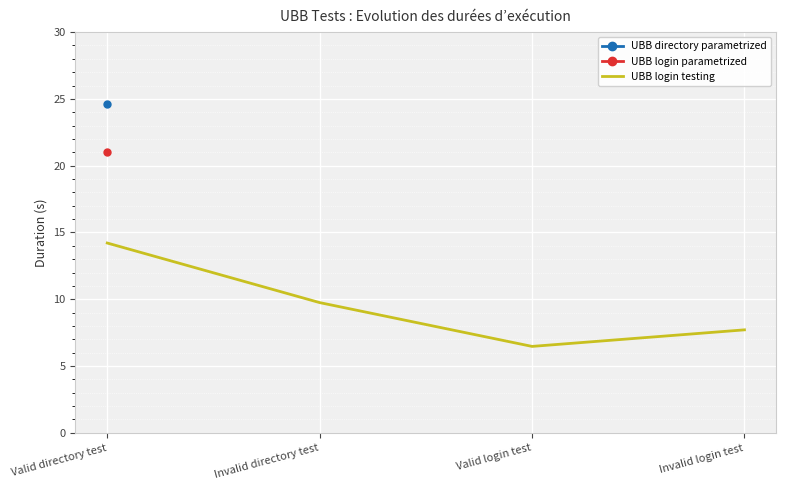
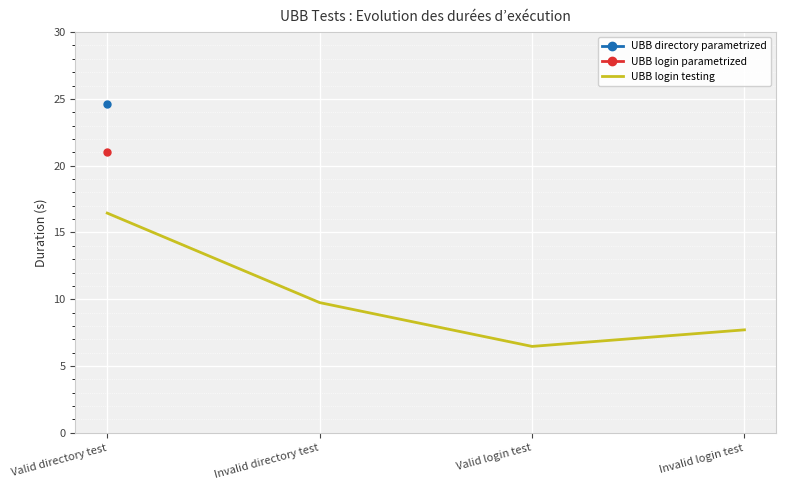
UBB login testing, Valid directory test: 14.2 -> 16.5
